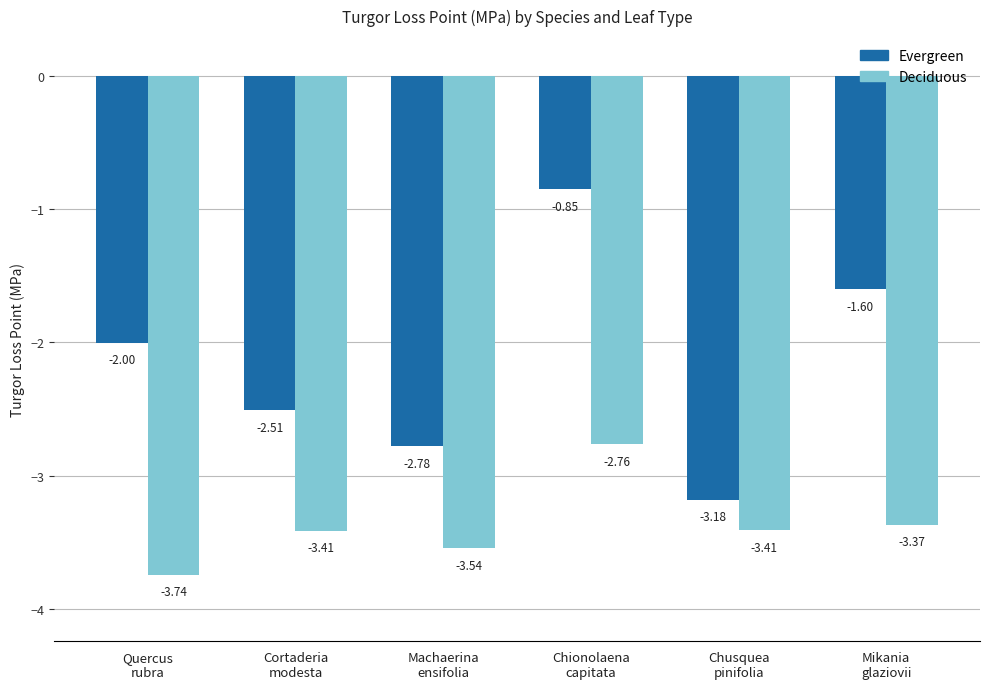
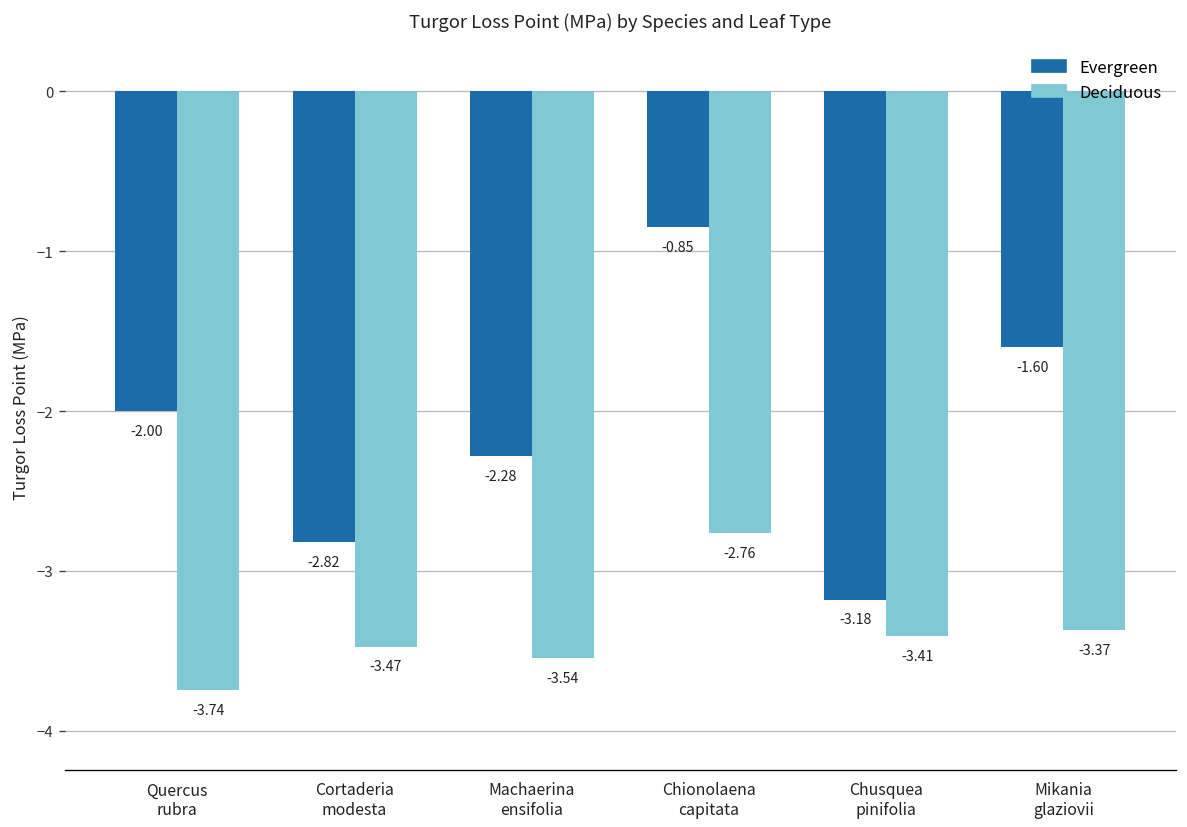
Evergreen, Cortaderia modesta: -2.51 -> -2.82
Deciduous, Cortaderia modesta: -3.41 -> -3.47
Evergreen, Machaerina ensifolia: -2.78 -> -2.28
